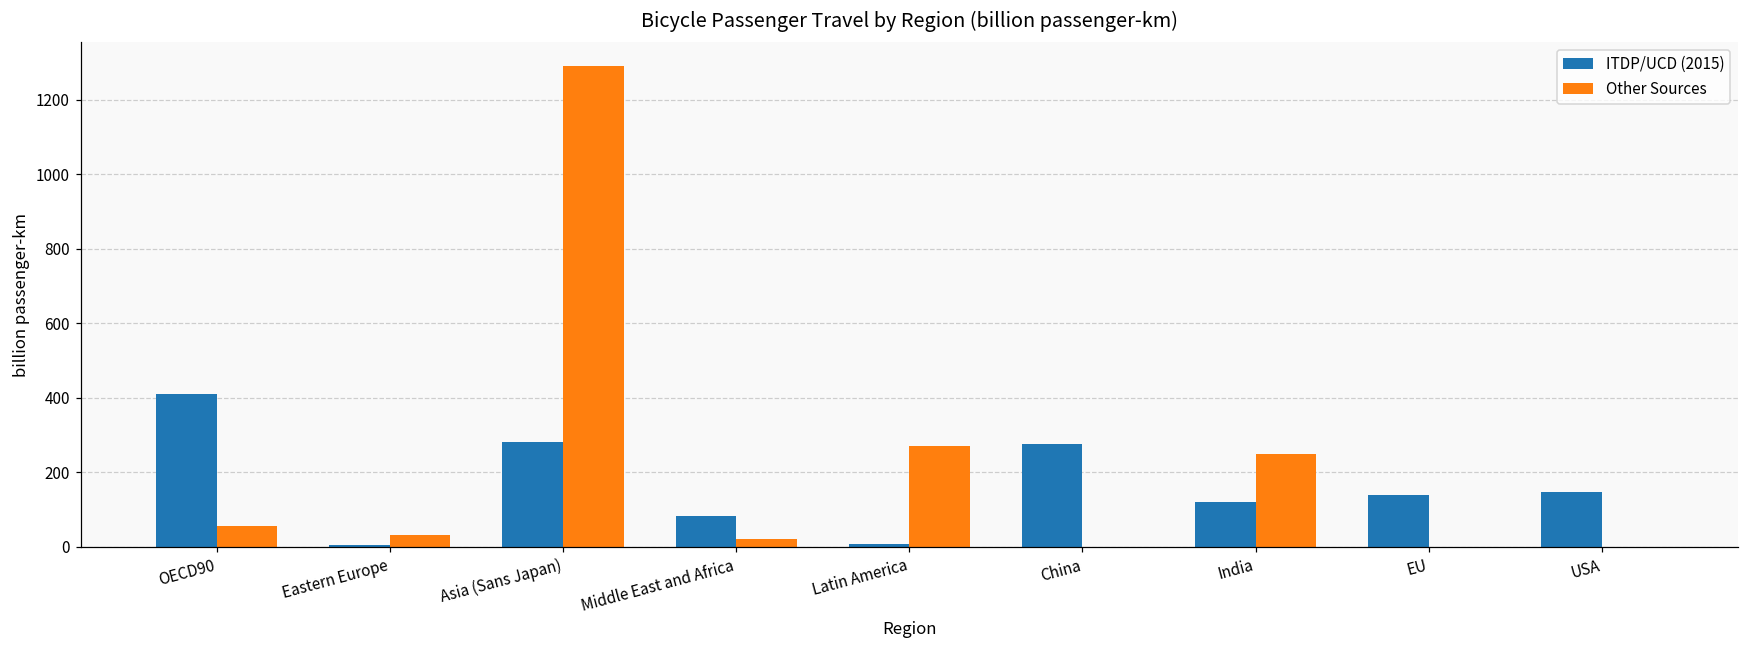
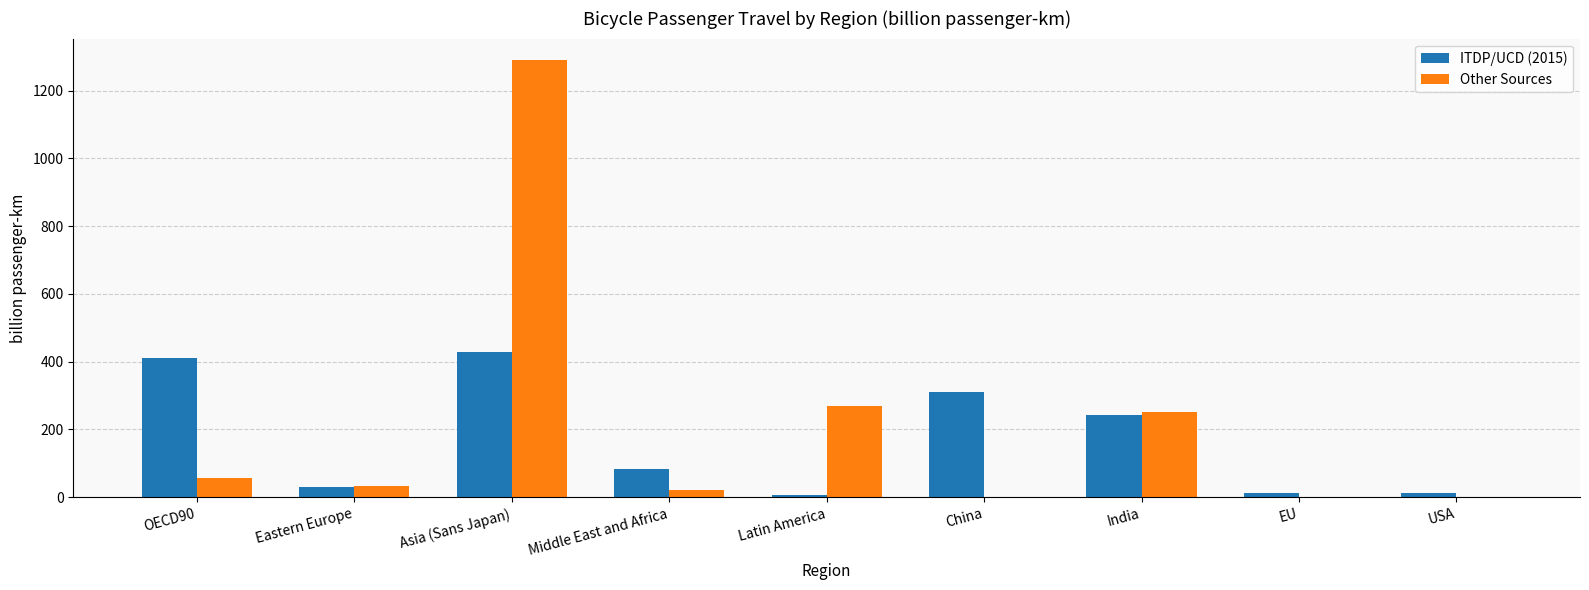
ITDP/UCD (2015), Eastern Europe: 10 -> 30
ITDP/UCD (2015), Asia (Sans Japan): 280 -> 430
ITDP/UCD (2015), China: 280 -> 310
ITDP/UCD (2015), India: 120 -> 240
ITDP/UCD (2015), EU: 140 -> 10
ITDP/UCD (2015), USA: 150 -> 10
